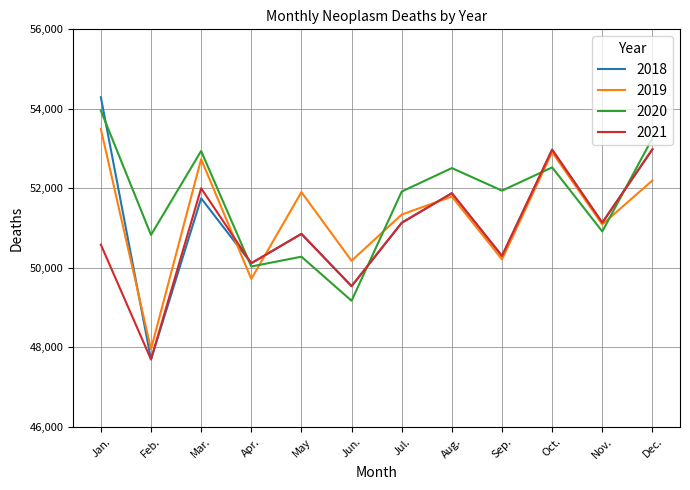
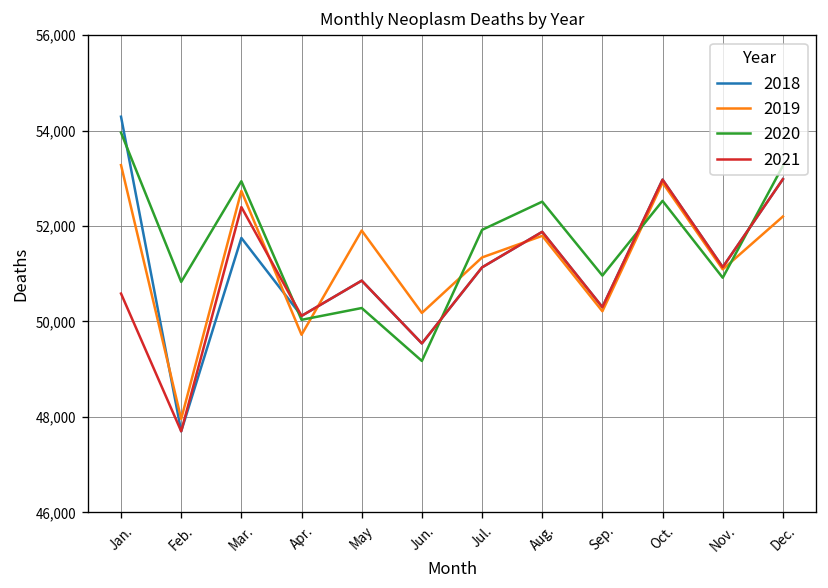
2019, Jan.: 53,500 -> 53,300
2021, Mar.: 52,000 -> 52,400
2020, Sep.: 51,900 -> 51,000
